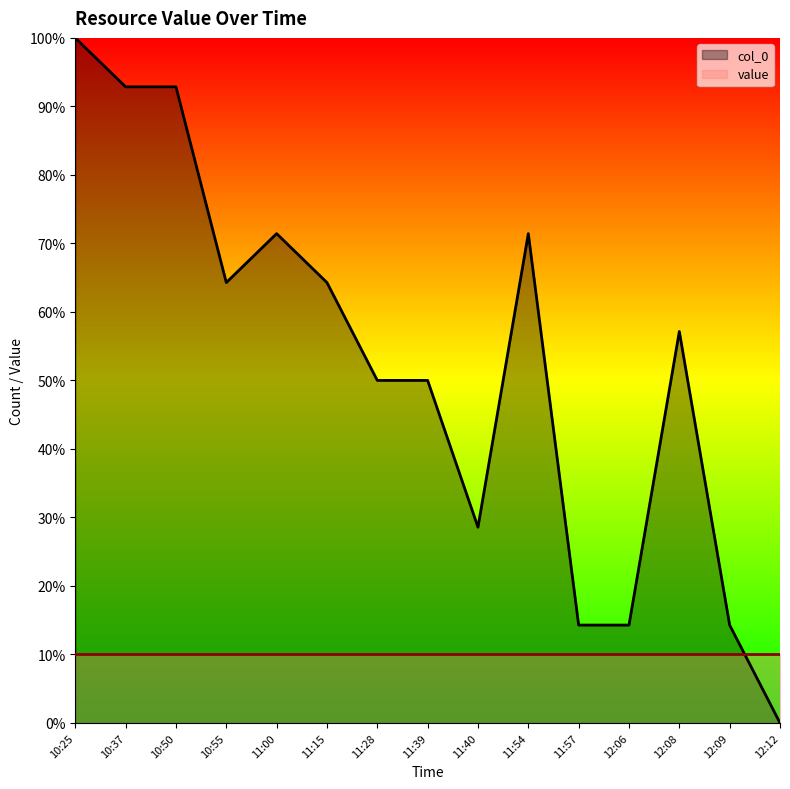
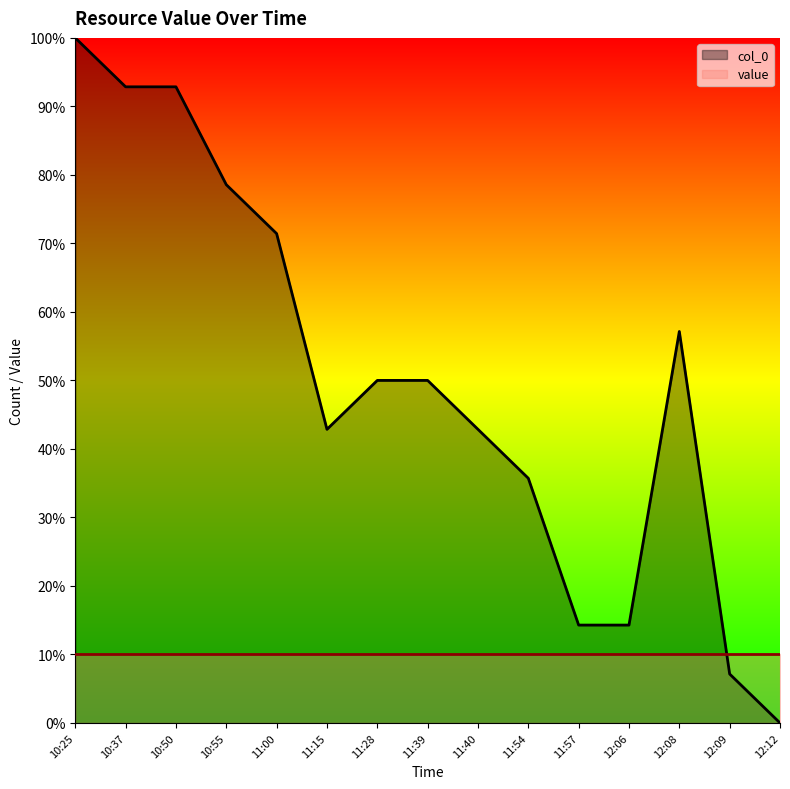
col_0, 10:55: 64% -> 79%
col_0, 11:15: 64% -> 43%
col_0, 11:40: 29% -> 43%
col_0, 11:54: 71% -> 36%
col_0, 12:09: 14% -> 7%
